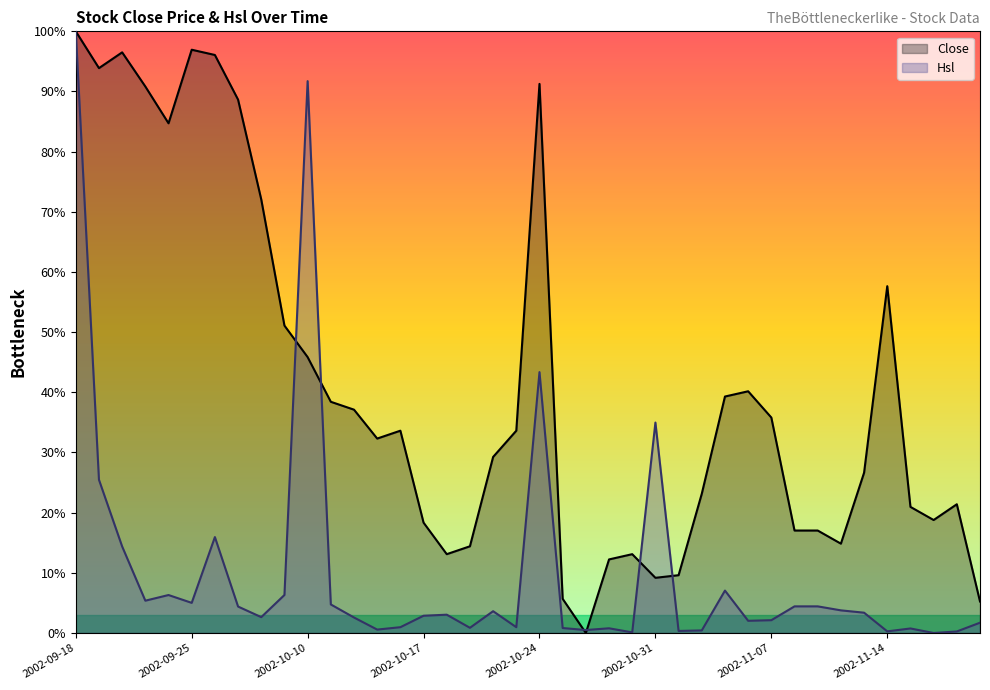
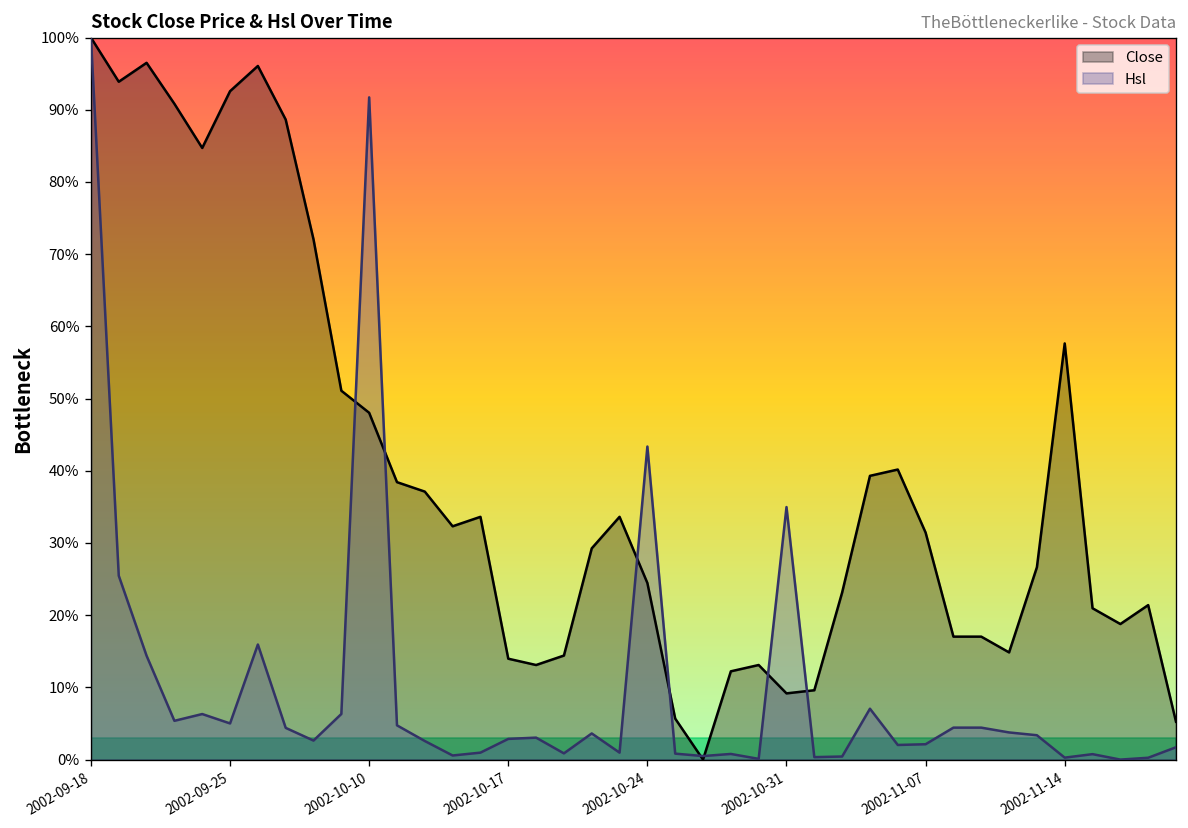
Close, 2002-09-25: 97% -> 93%
Close, 2002-10-10: 46% -> 48%
Close, 2002-10-17: 18% -> 14%
Close, 2002-10-24: 91% -> 24%
Close, 2002-11-07: 36% -> 31%
